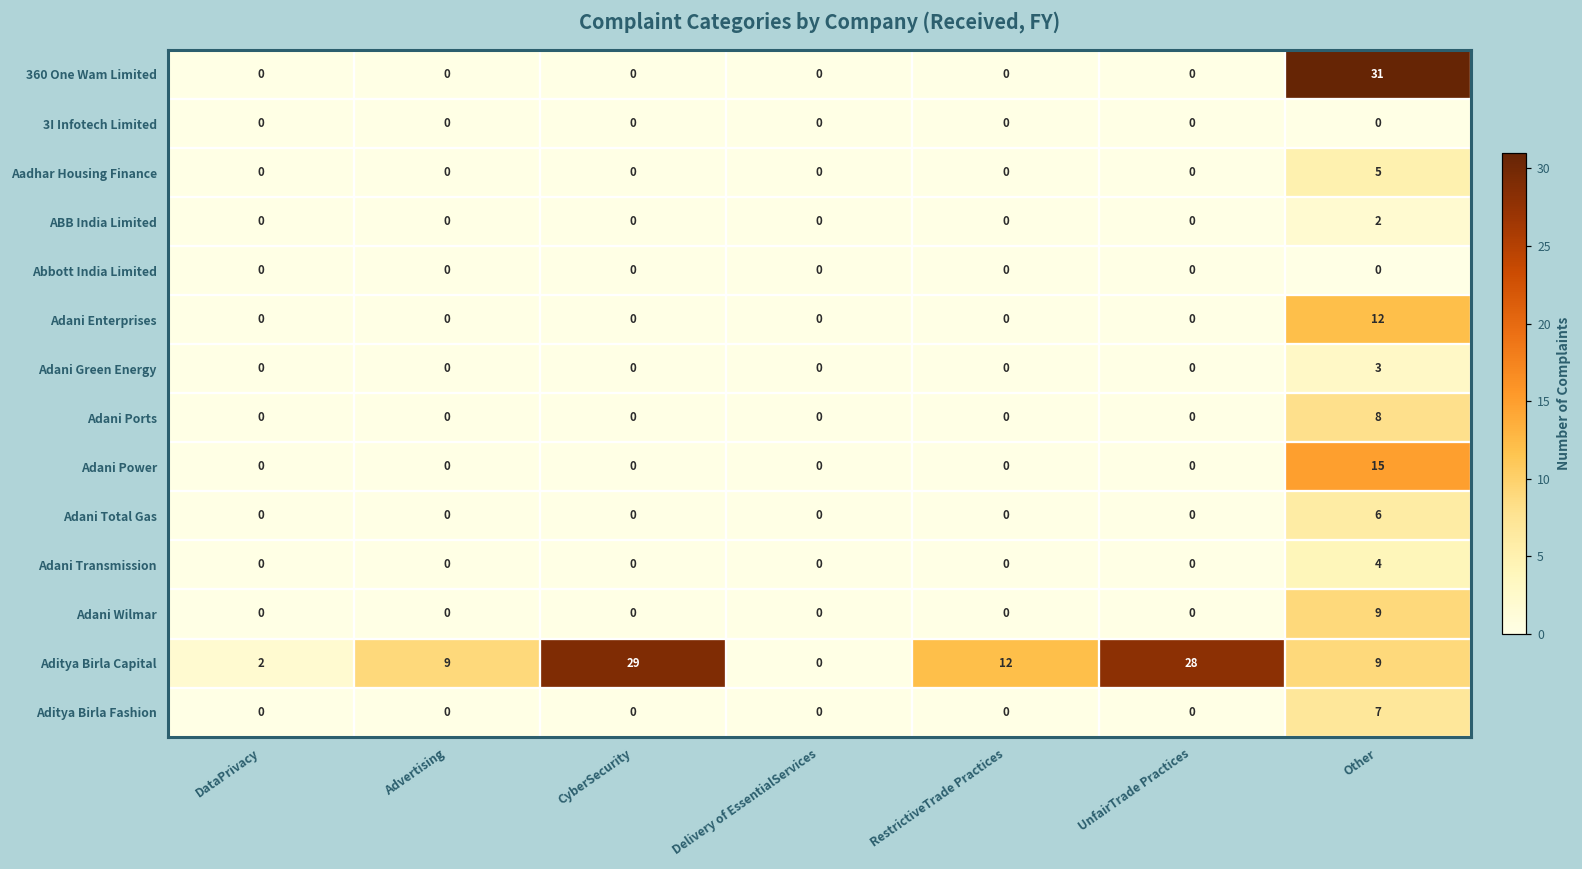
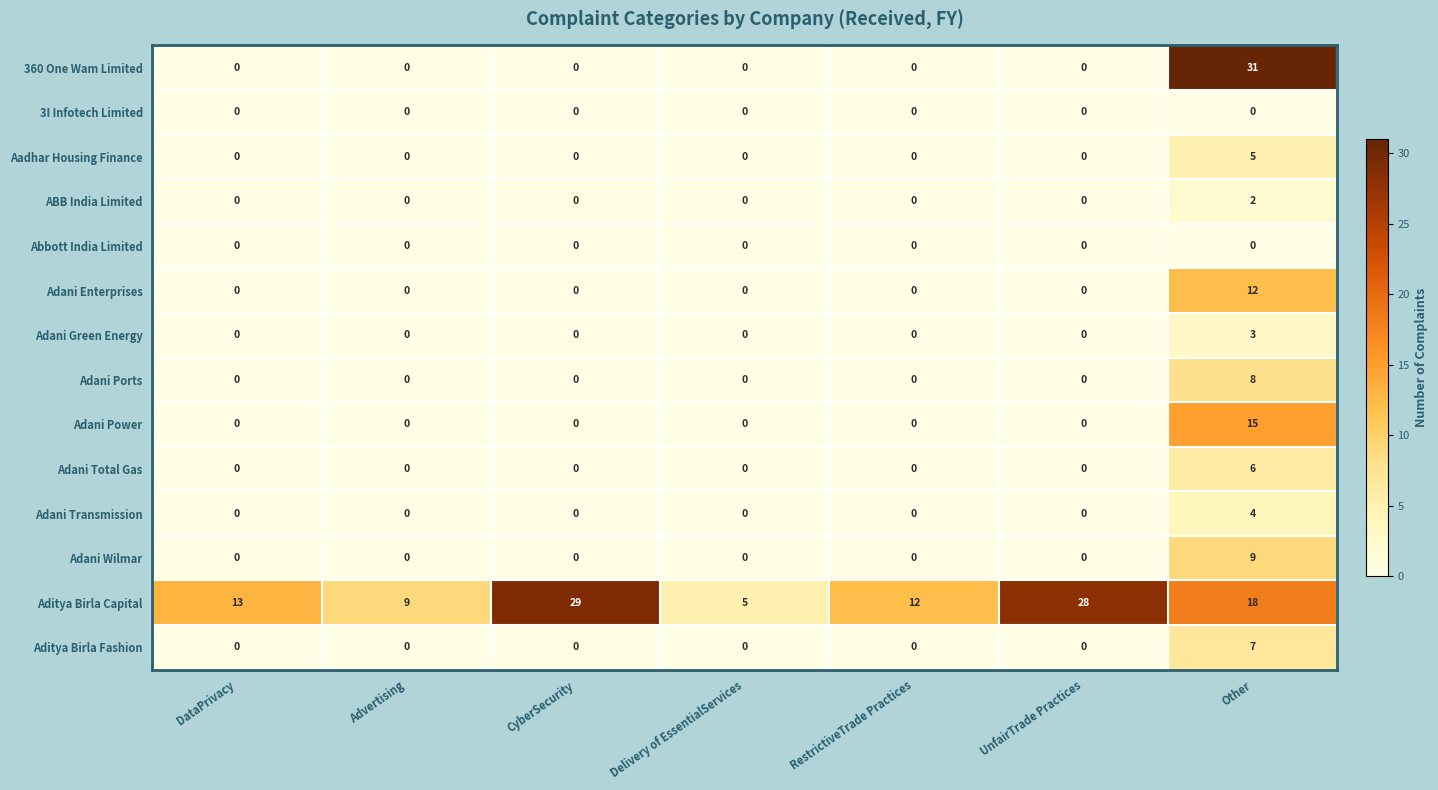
Aditya Birla Capital, DataPrivacy: 2 -> 13
Aditya Birla Capital, Delivery of EssentialServices: 0 -> 5
Aditya Birla Capital, Other: 9 -> 18
